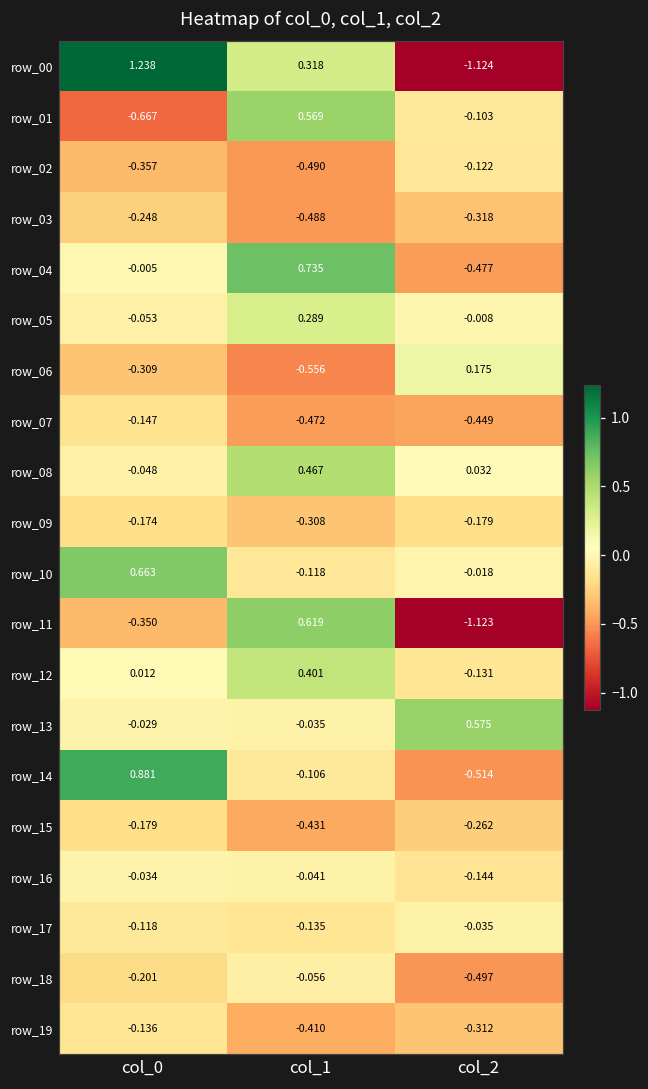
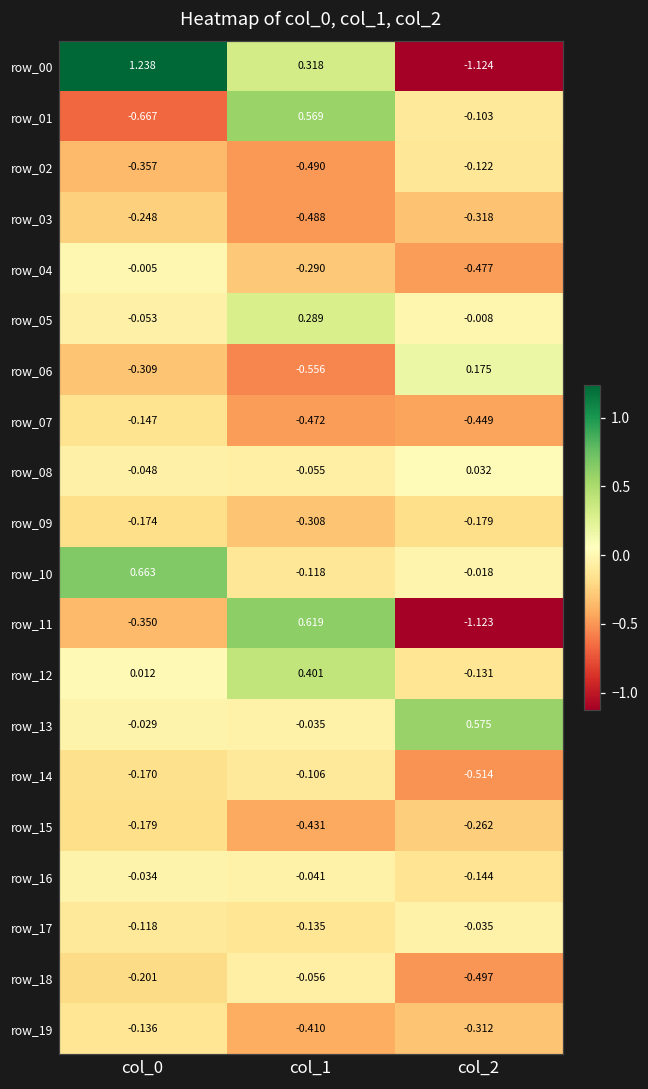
row_04, col_1: 0.735 -> -0.290
row_08, col_1: 0.467 -> -0.055
row_14, col_0: 0.881 -> -0.170
